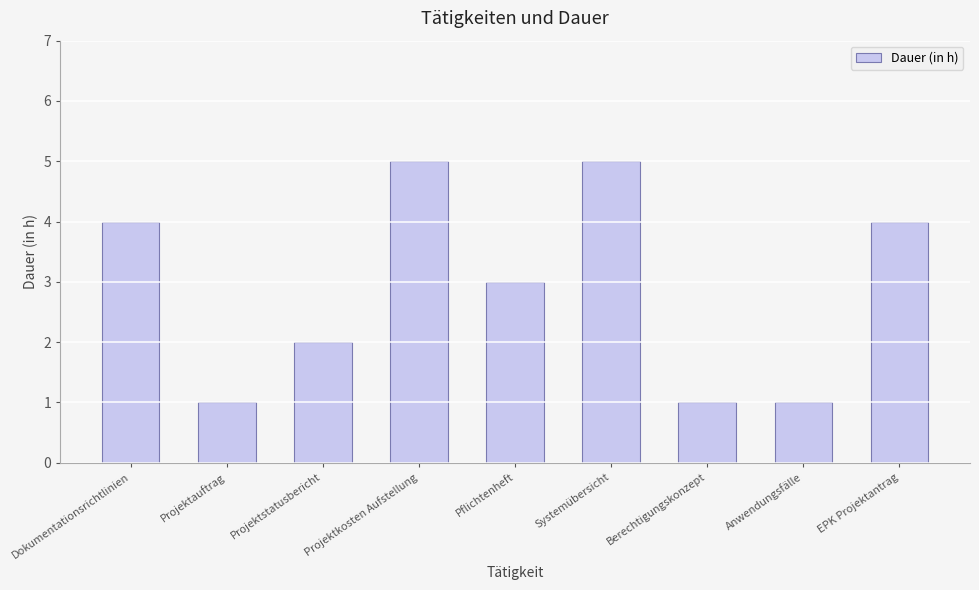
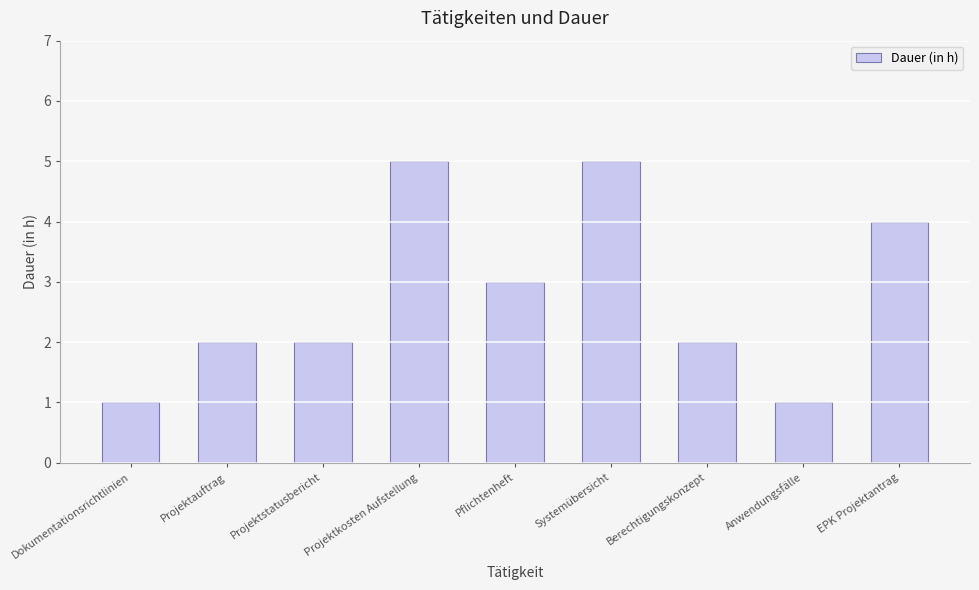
Dokumentationsrichtlinien: 4 -> 1
Projektauftrag: 1 -> 2
Berechtigungskonzept: 1 -> 2
